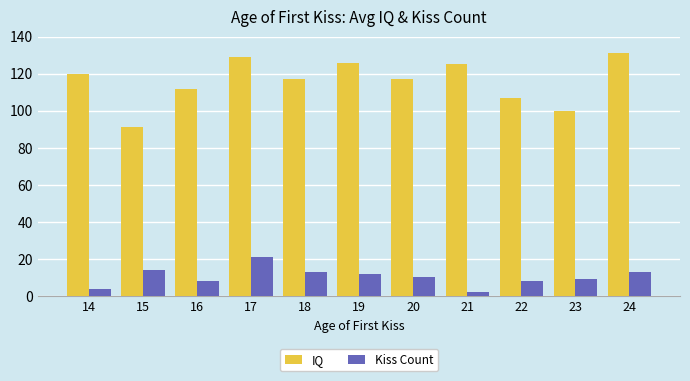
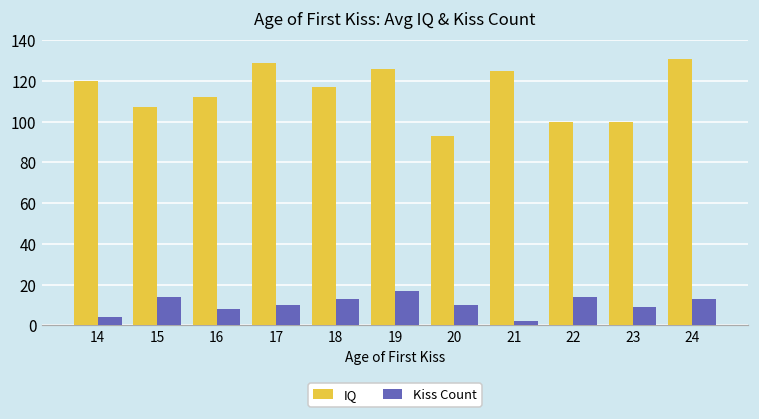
IQ, 15: 91 -> 107
Kiss Count, 17: 21 -> 10
Kiss Count, 19: 12 -> 17
IQ, 20: 117 -> 93
IQ, 22: 107 -> 100
Kiss Count, 22: 8 -> 14
